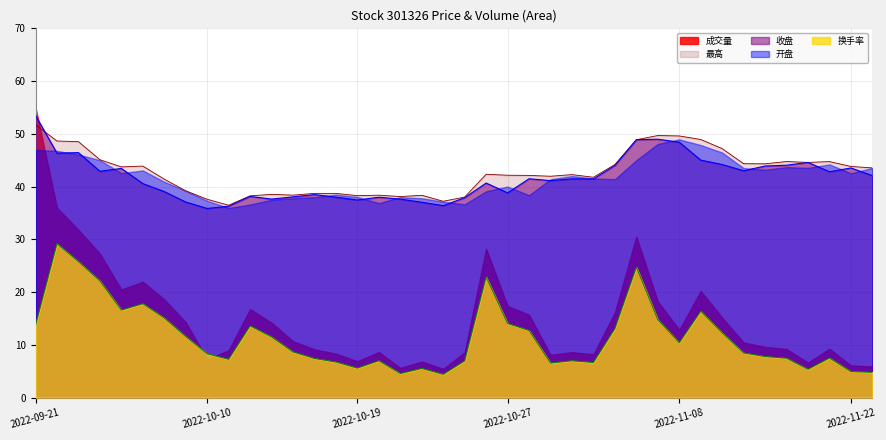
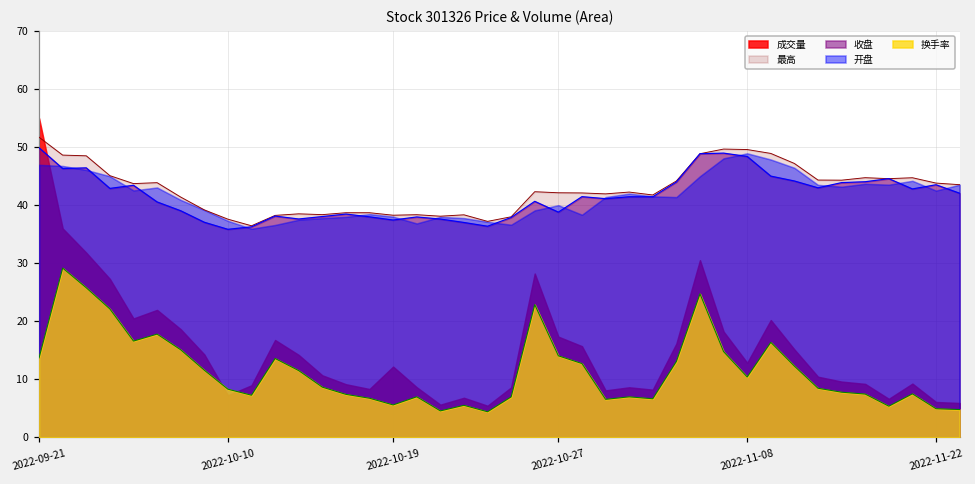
收盘, 2022-09-21: 54 -> 50
成交量, 2022-10-19: 7 -> 12
